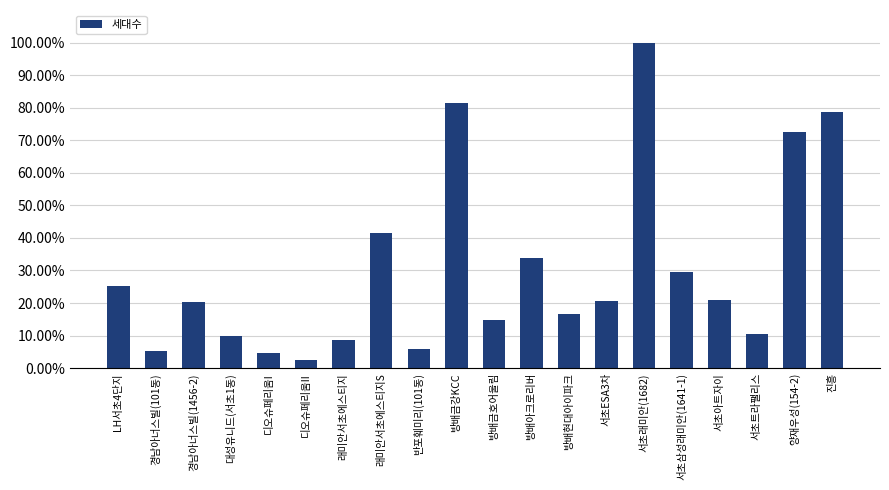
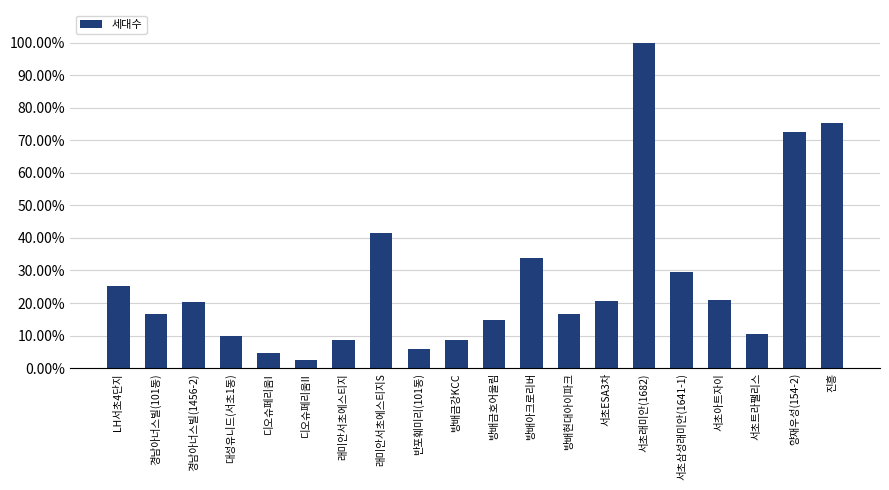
경남아너스빌(101동): 5% -> 17%
방배금강KCC: 82% -> 9%
진흥: 79% -> 75%
